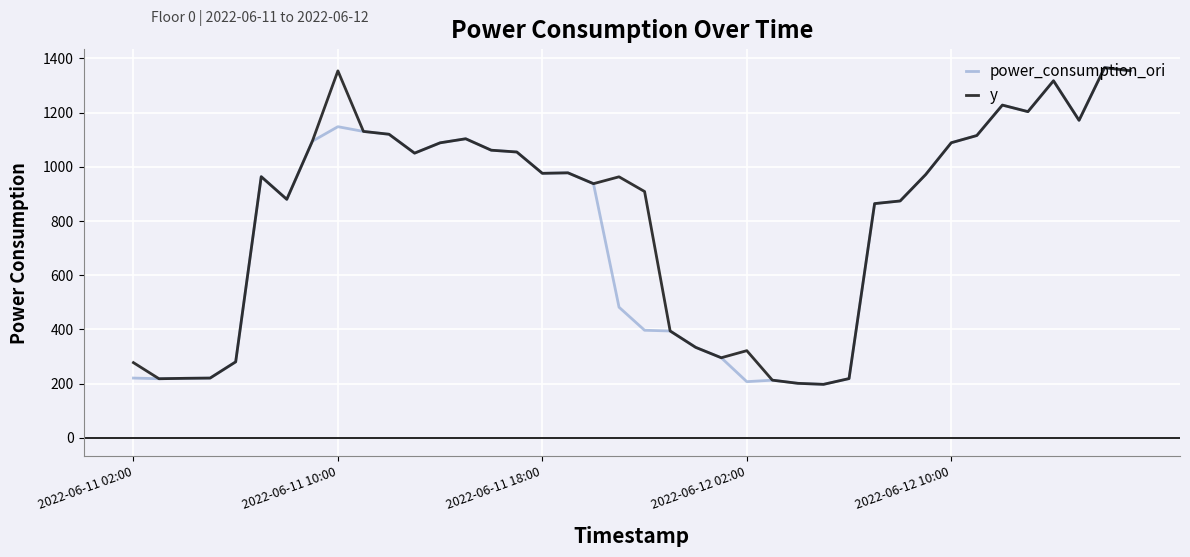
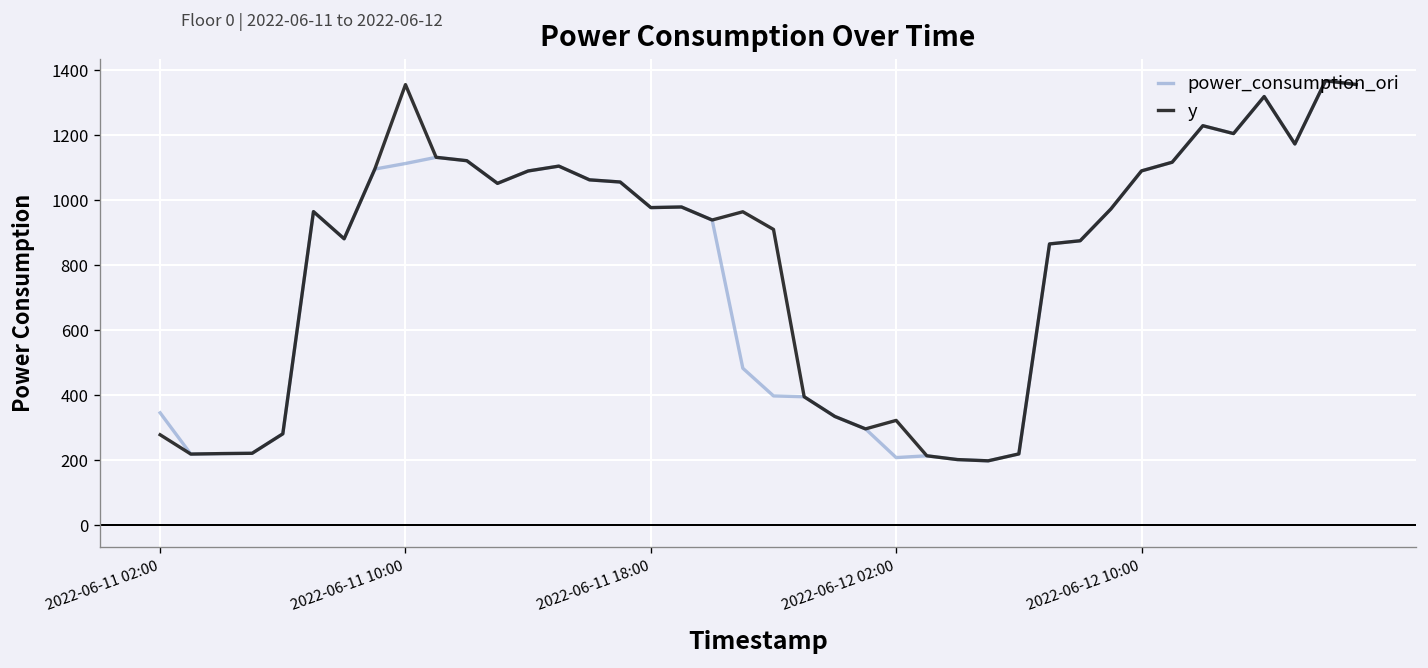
power_consumption_ori, 2022-06-11 02:00: 220 -> 340
power_consumption_ori, 2022-06-11 10:00: 1150 -> 1110
